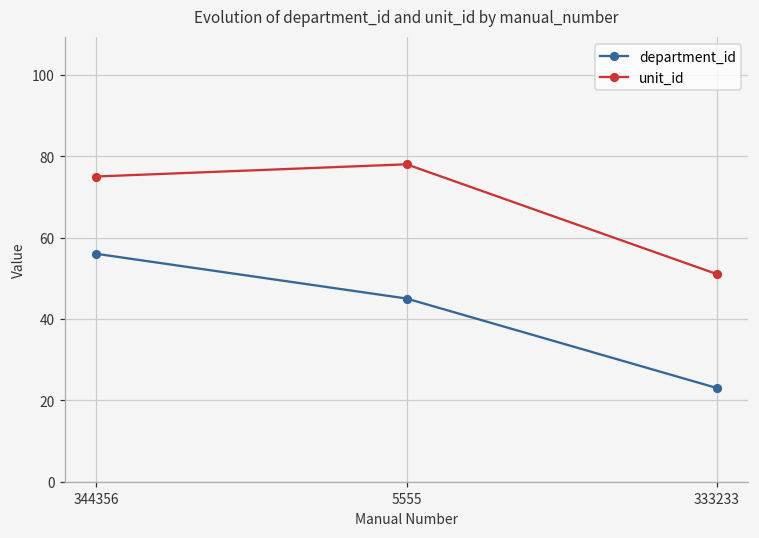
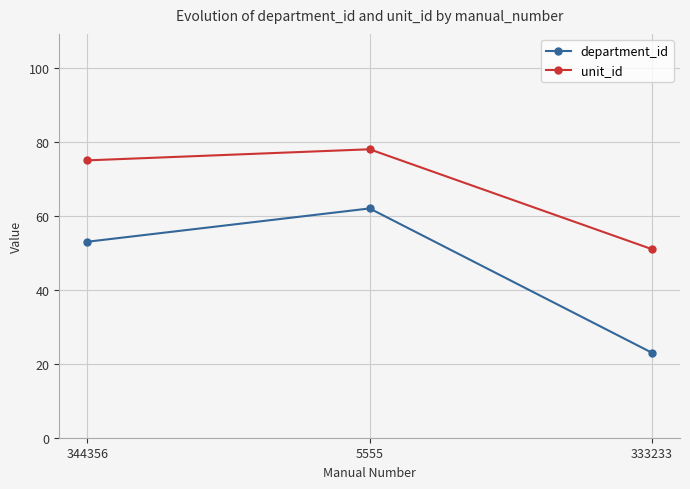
department_id, 344356: 56 -> 53
department_id, 5555: 45 -> 62
